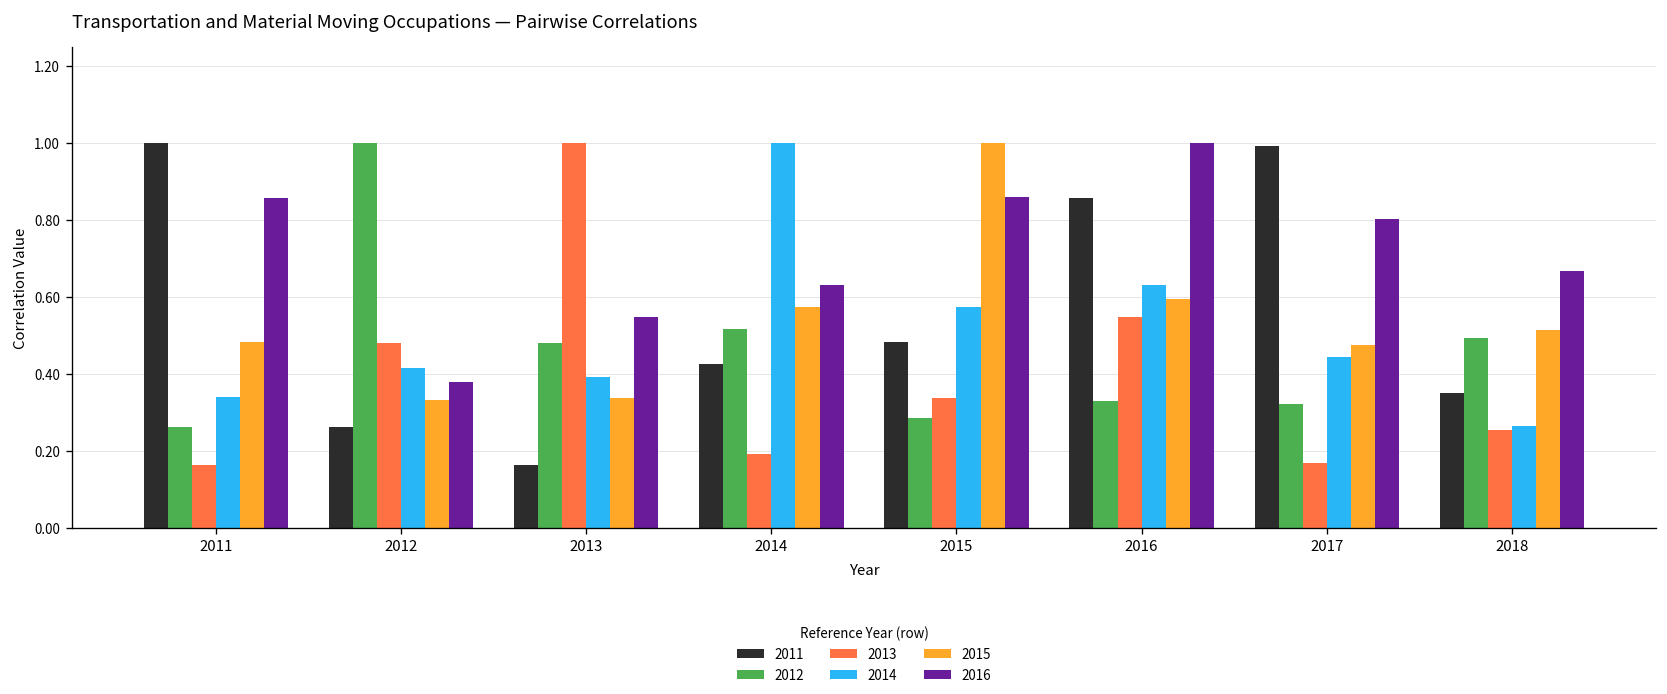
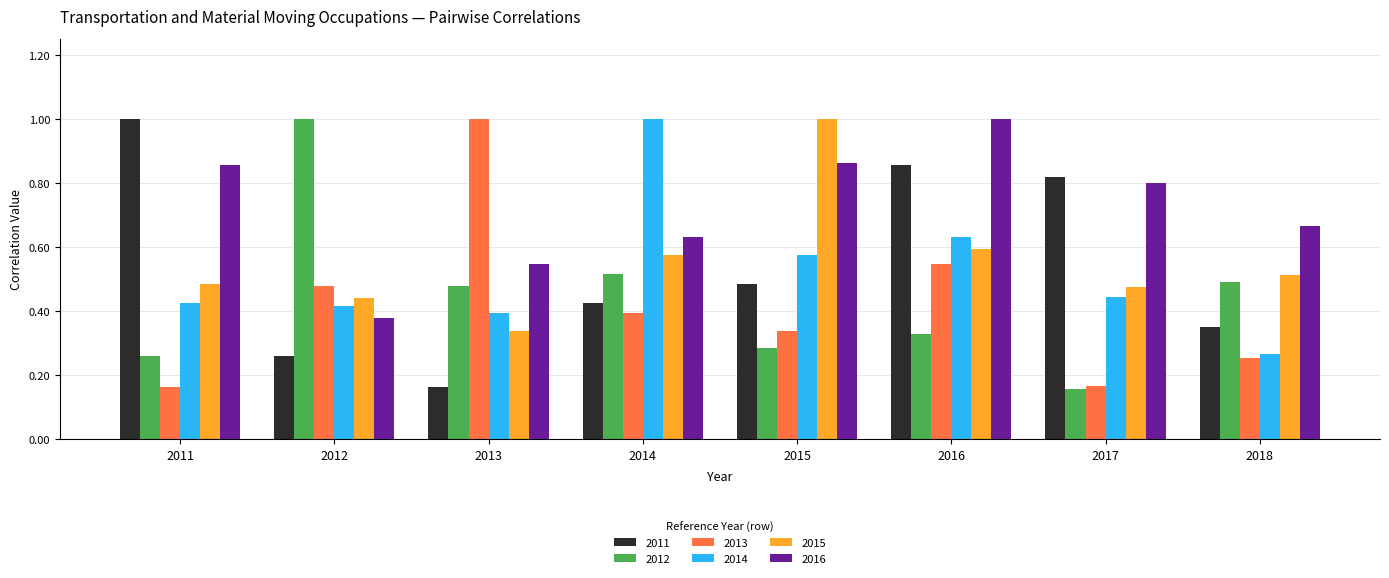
2014, 2011: 0.34 -> 0.43
2015, 2012: 0.33 -> 0.44
2013, 2014: 0.19 -> 0.39
2011, 2017: 0.99 -> 0.82
2012, 2017: 0.32 -> 0.16
